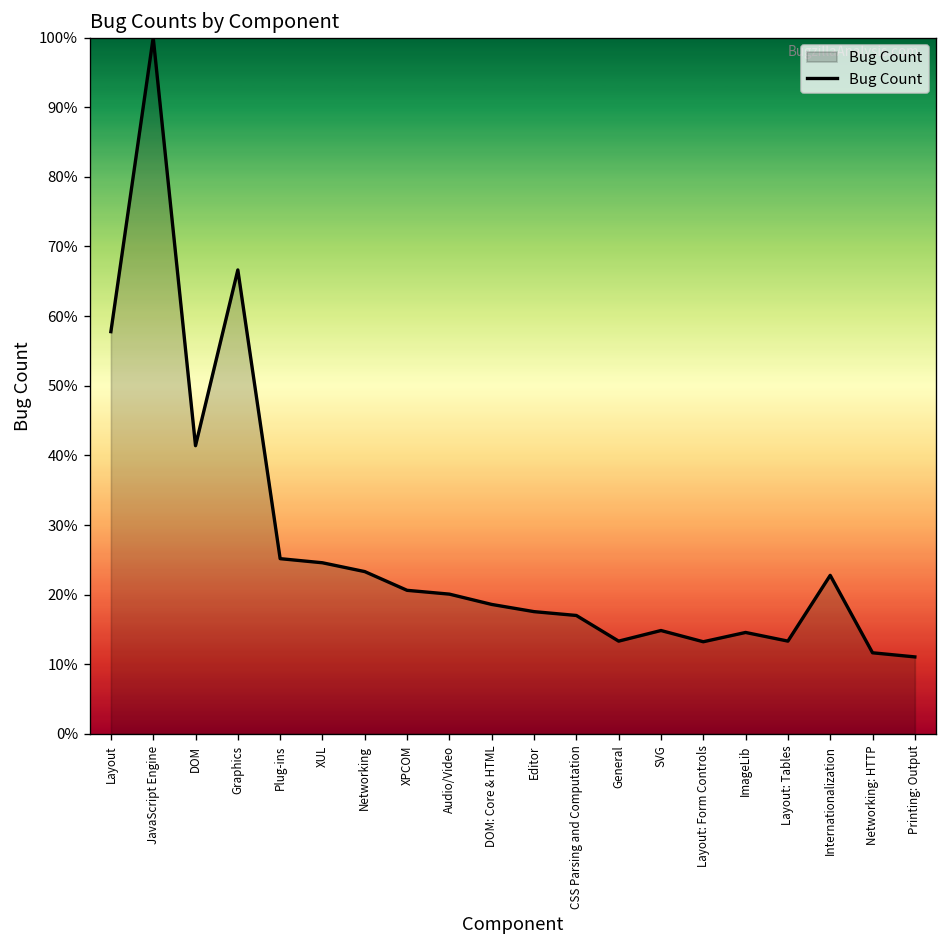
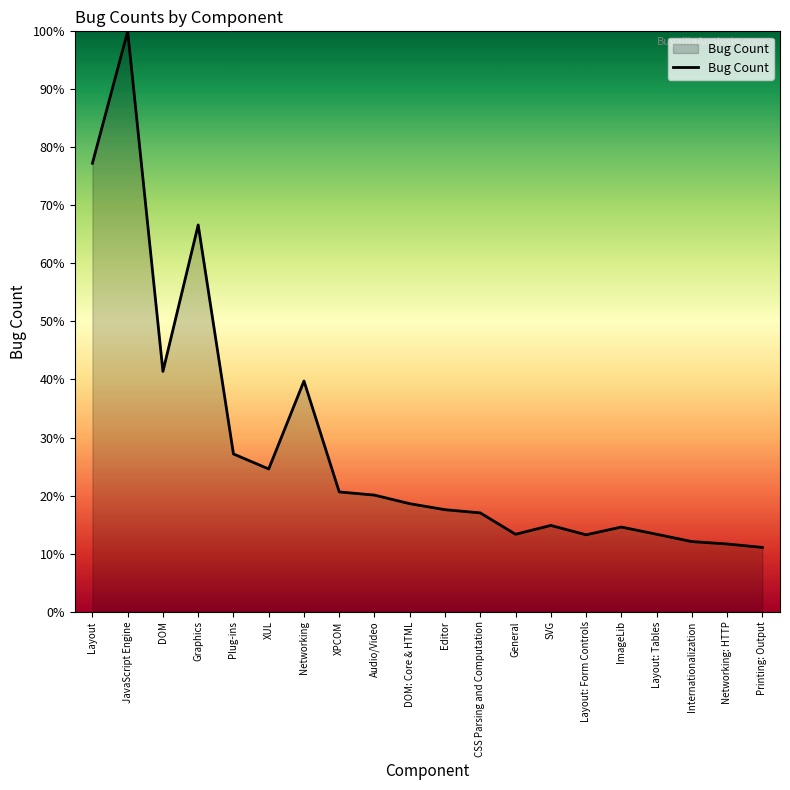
Layout: 58% -> 77%
Plug-ins: 25% -> 27%
Networking: 23% -> 40%
Internationalization: 23% -> 12%
